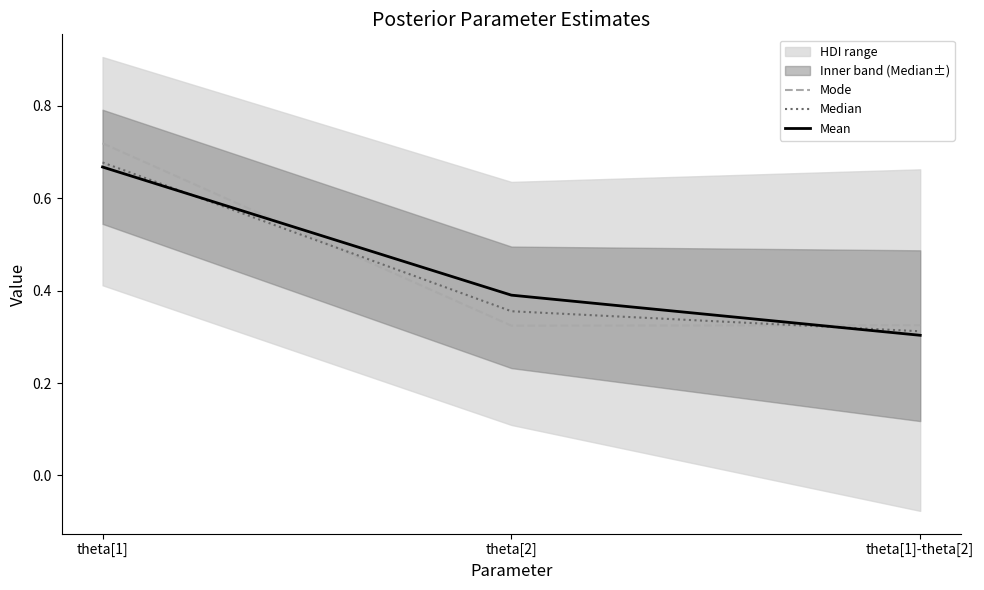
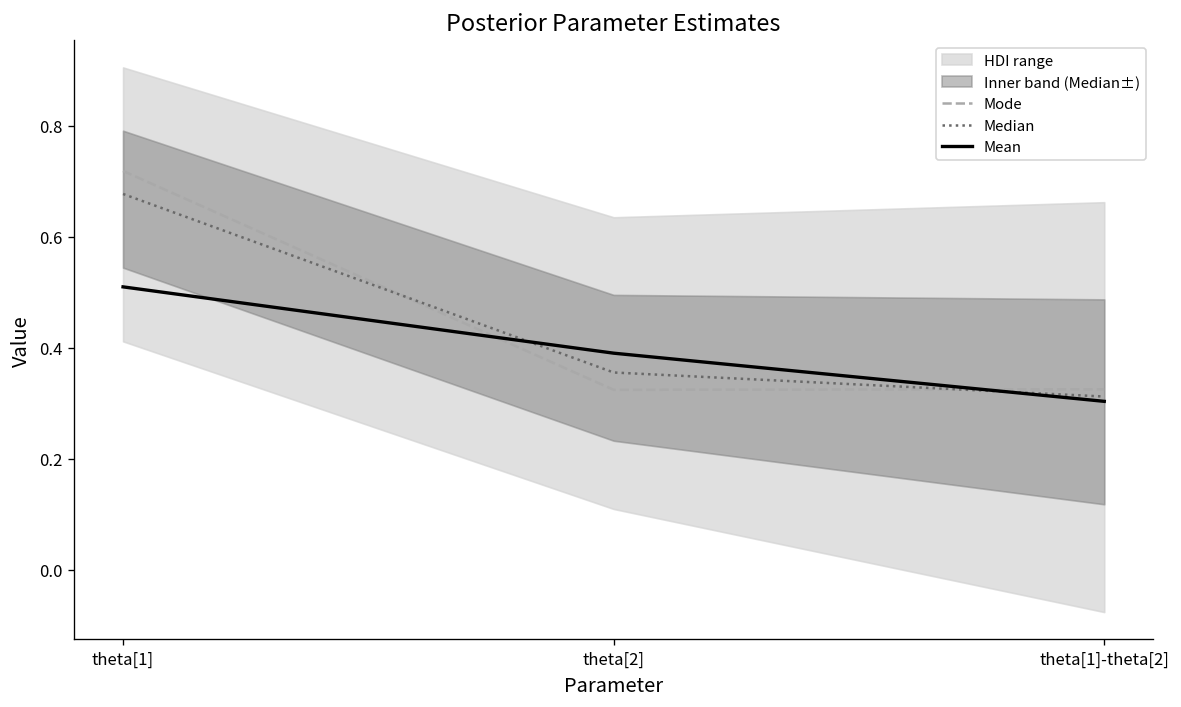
Mean, theta[1]: 0.67 -> 0.51
